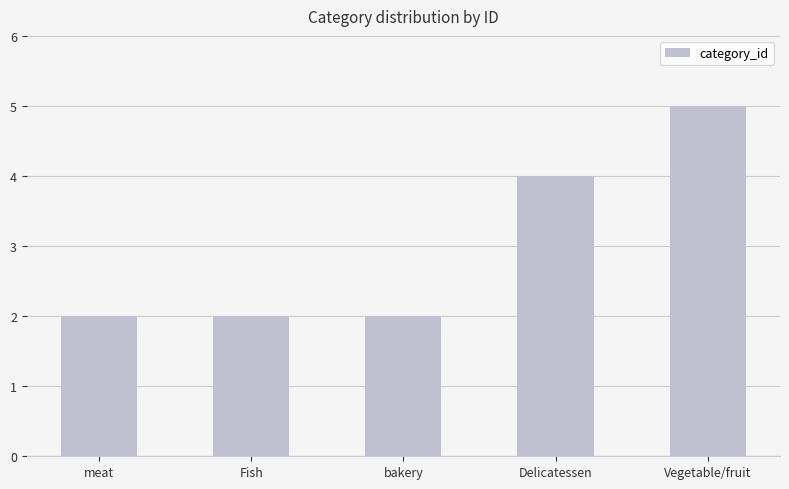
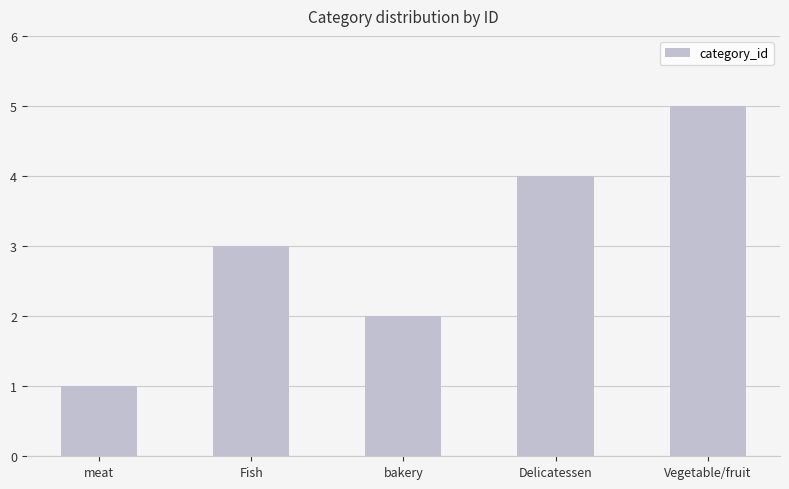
meat: 2 -> 1
Fish: 2 -> 3
